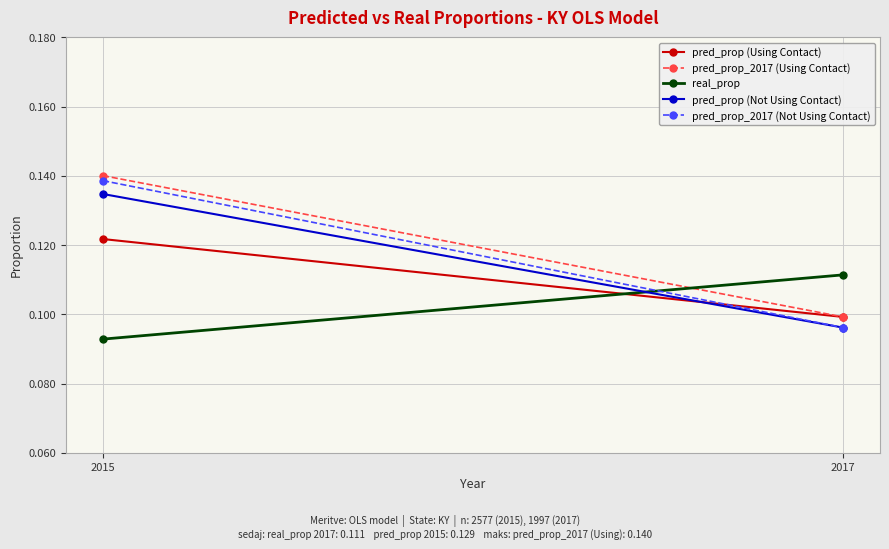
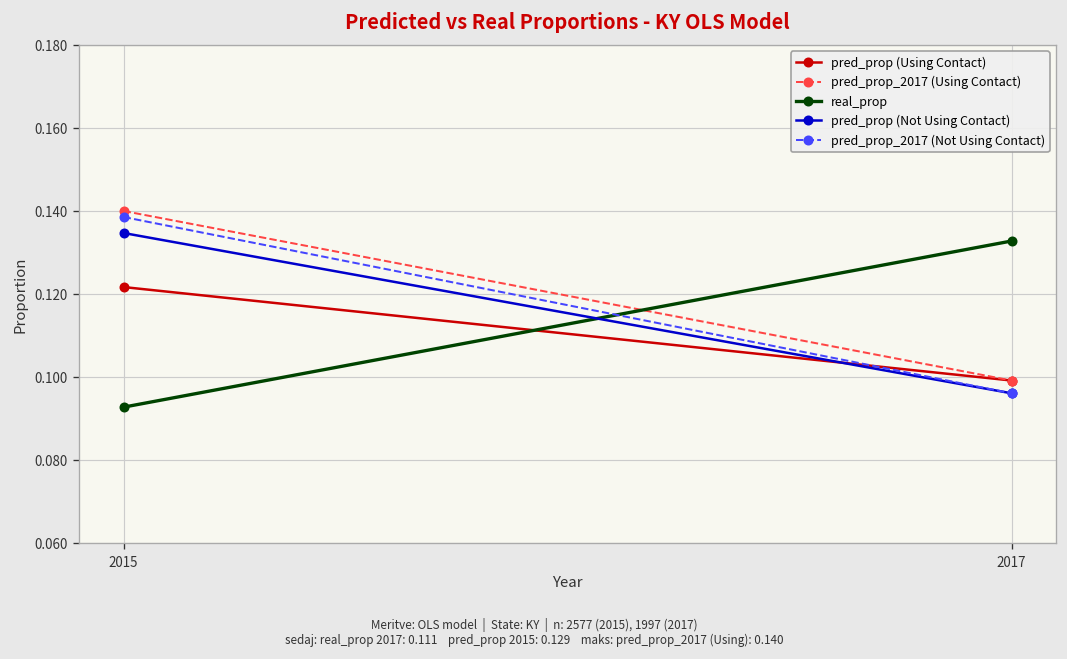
real_prop, 2017: 0.111 -> 0.133
